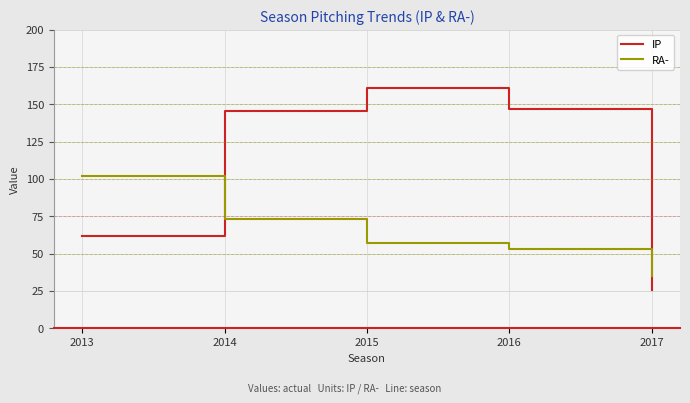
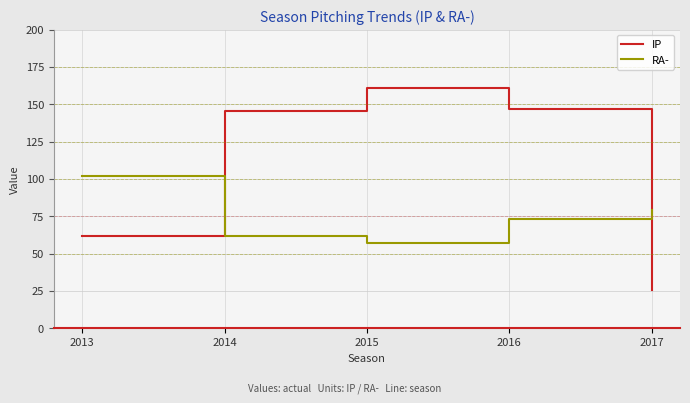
RA-, 2014: 73 -> 62
RA-, 2016: 53 -> 73
RA-, 2017: 35 -> 79
